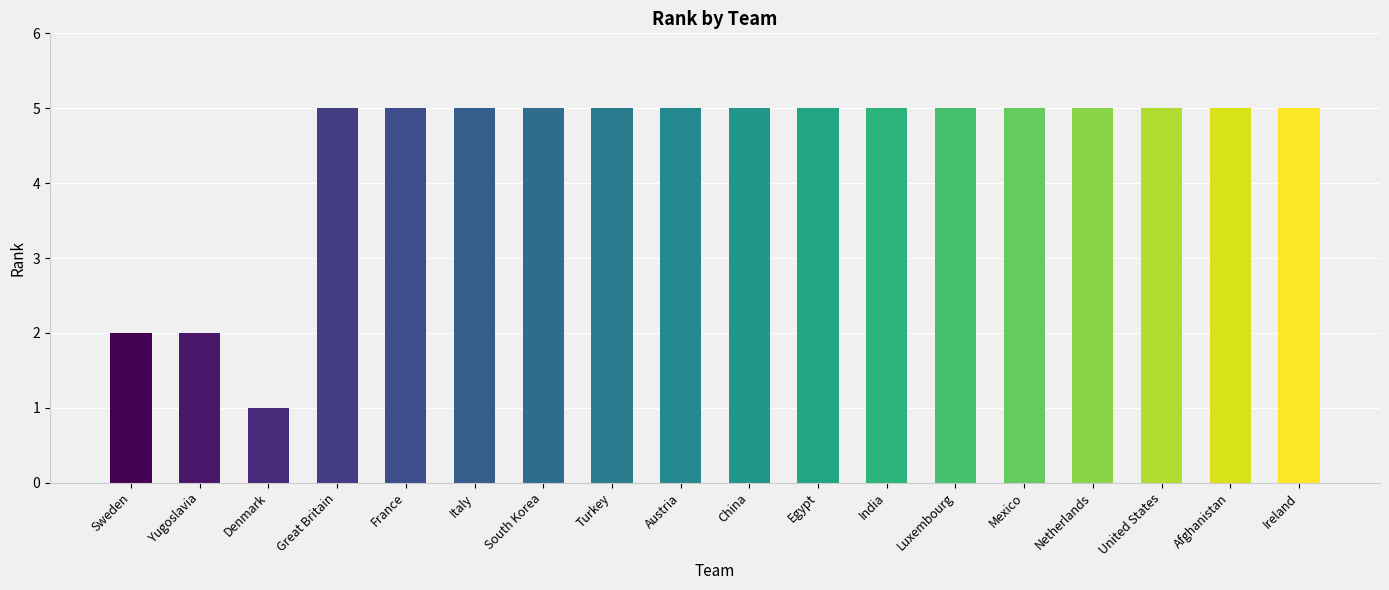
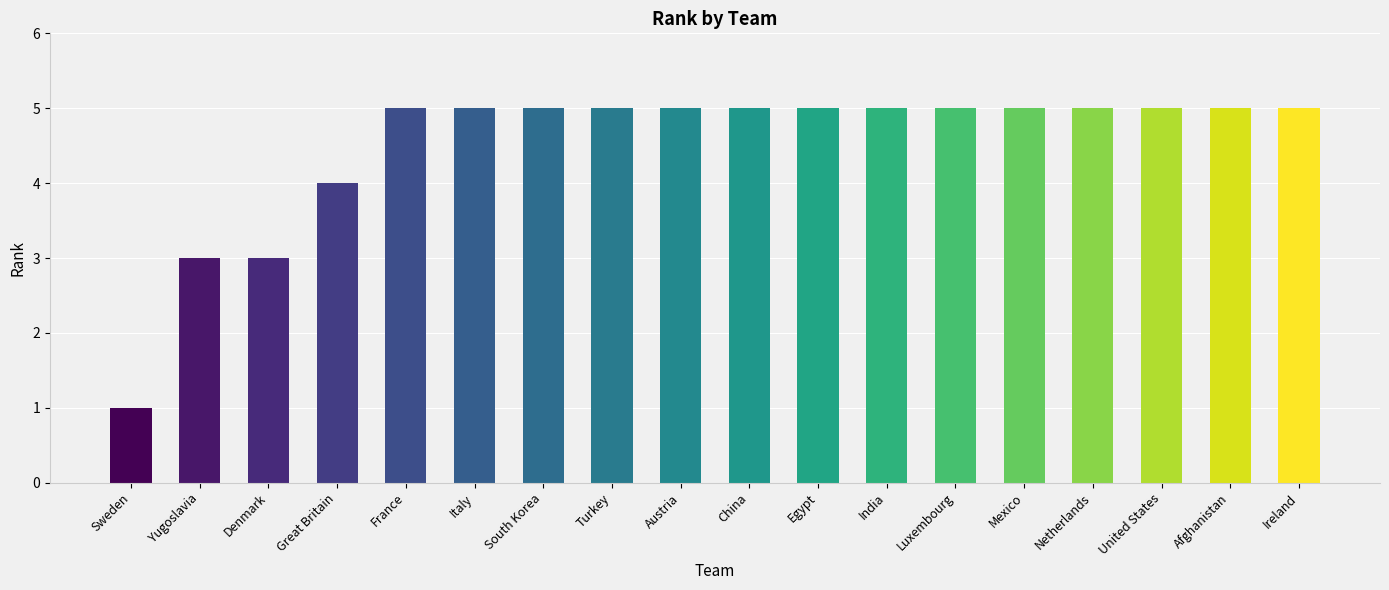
Sweden: 2 -> 1
Yugoslavia: 2 -> 3
Denmark: 1 -> 3
Great Britain: 5 -> 4
